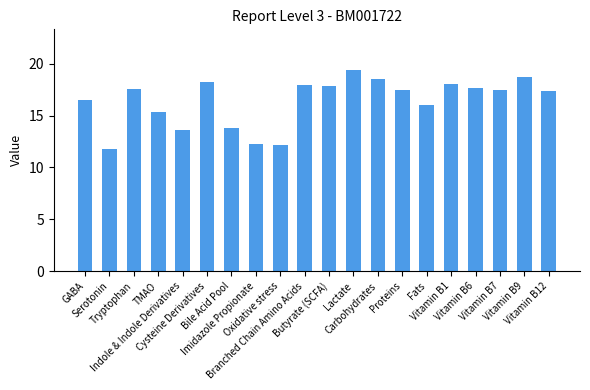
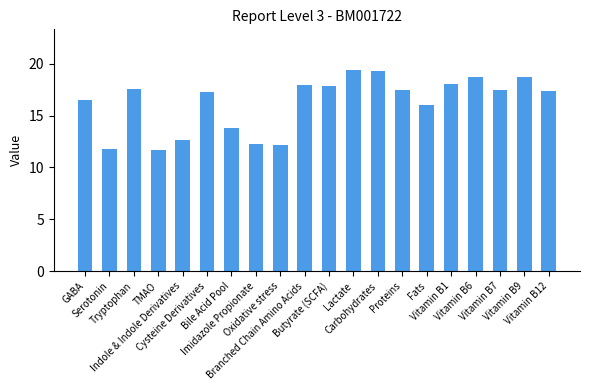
TMAO: 15.4 -> 11.7
Indole & Indole Derivatives: 13.7 -> 12.7
Cysteine Derivatives: 18.3 -> 17.3
Carbohydrates: 18.5 -> 19.3
Vitamin B6: 17.7 -> 18.7
